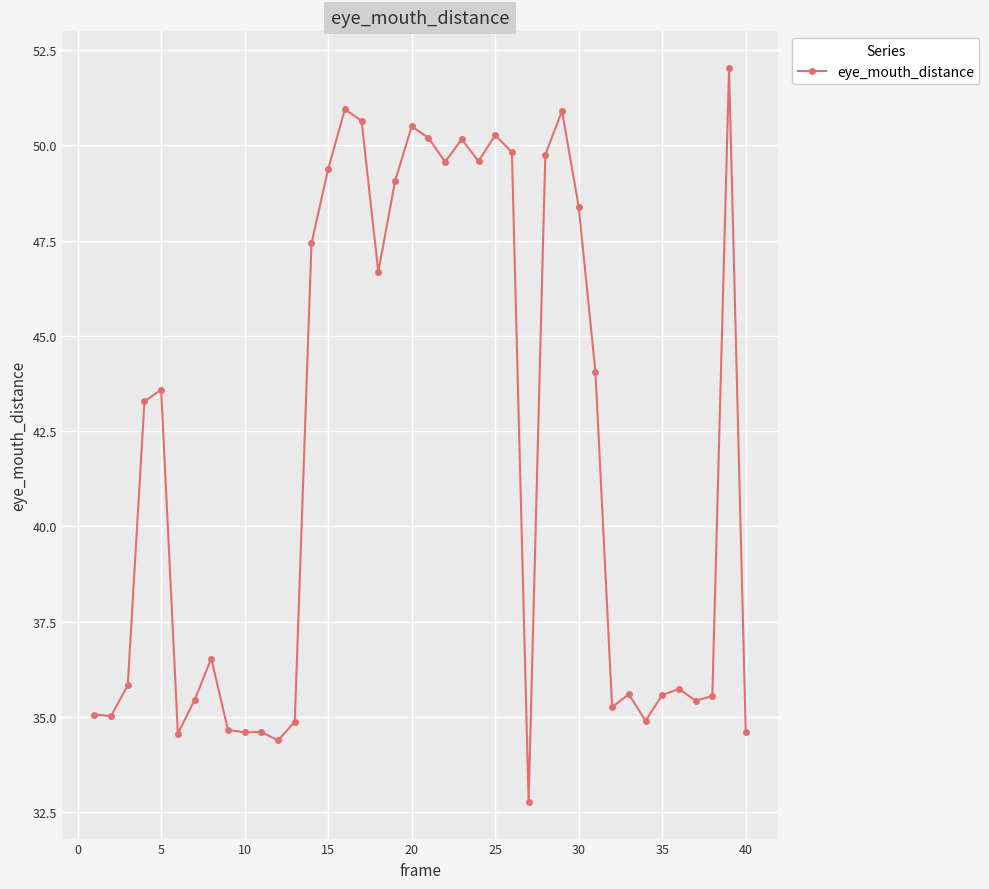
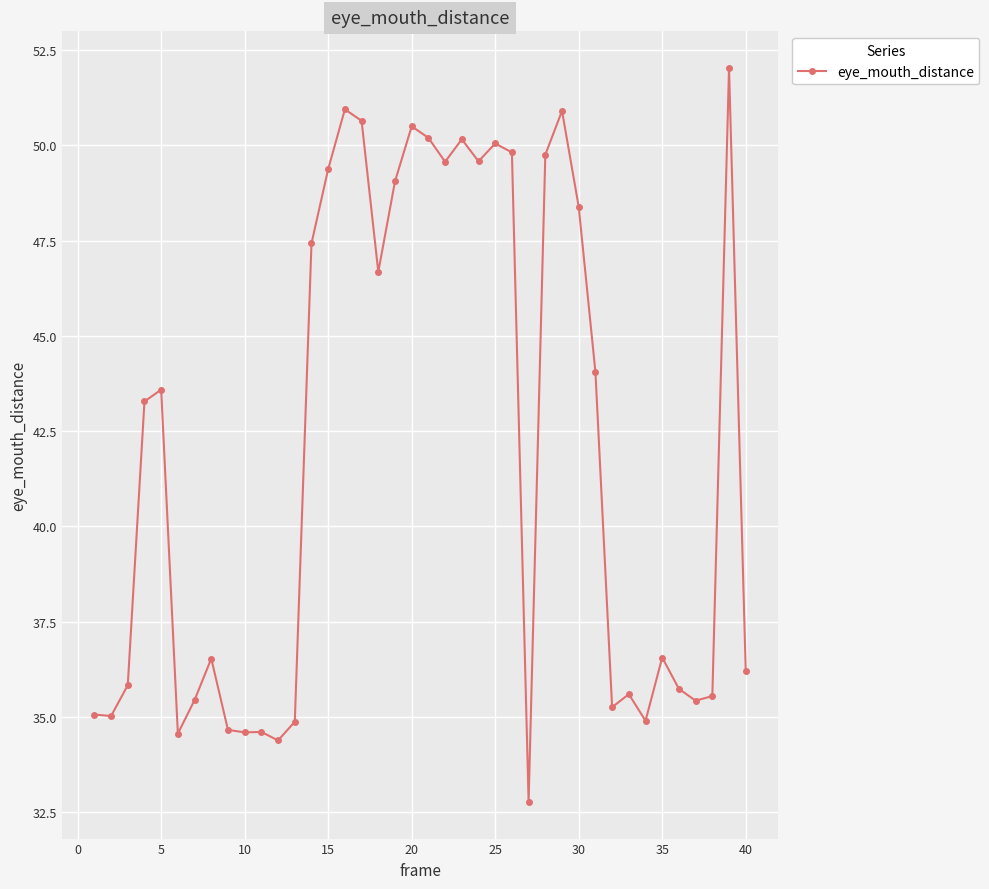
25: 50.3 -> 50.0
35: 35.6 -> 36.6
40: 34.6 -> 36.2
